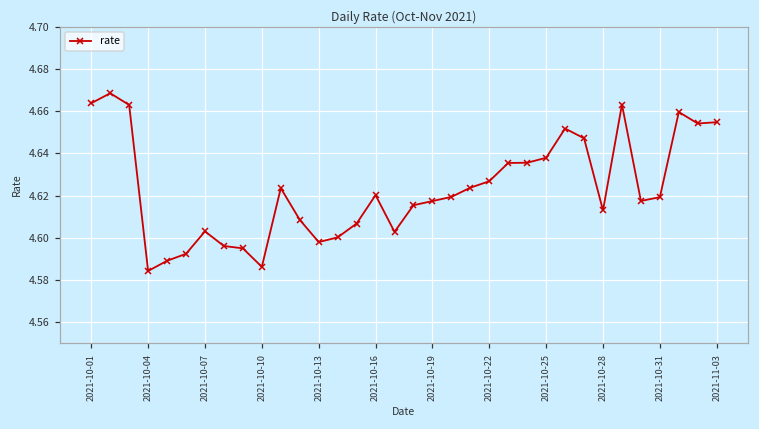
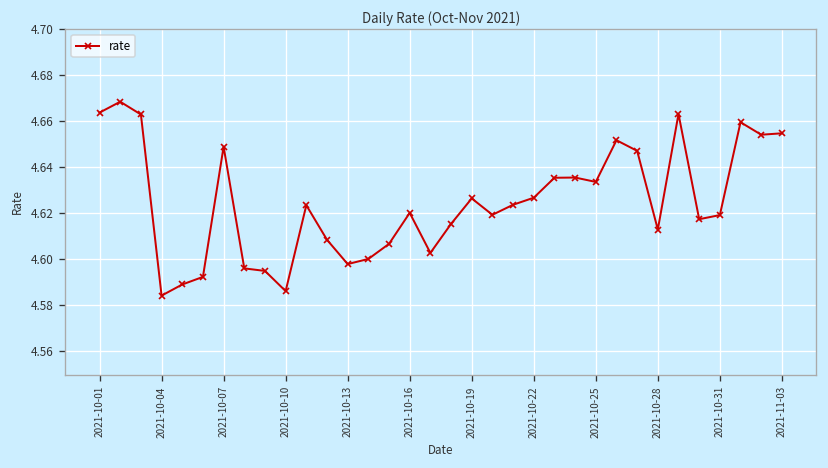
2021-10-07: 4.603 -> 4.649
2021-10-19: 4.617 -> 4.627
2021-10-25: 4.638 -> 4.634
